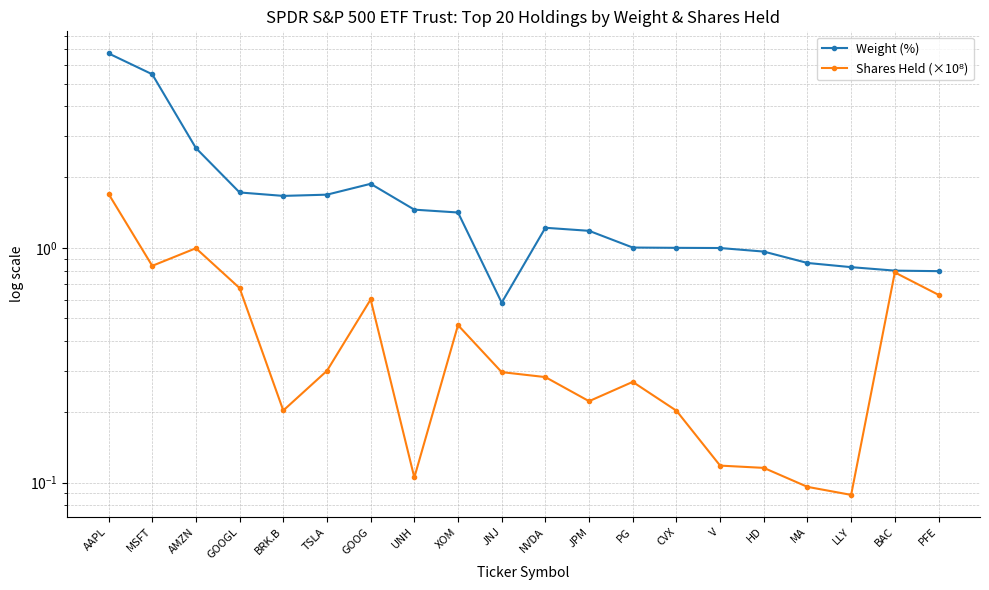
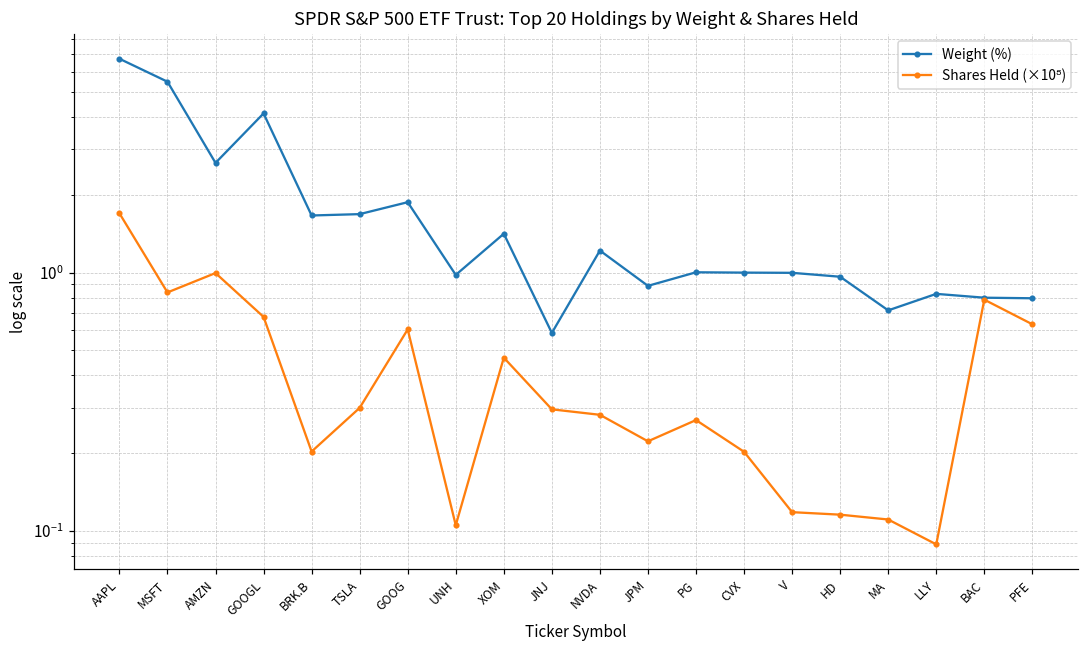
Weight (%), GOOGL: 1.7 -> 4.1
Weight (%), UNH: 1.5 -> 0.98
Weight (%), JPM: 1.2 -> 0.89
Weight (%), MA: 0.86 -> 0.71
Shares Held (×10⁸), MA: 0.096 -> 0.11
